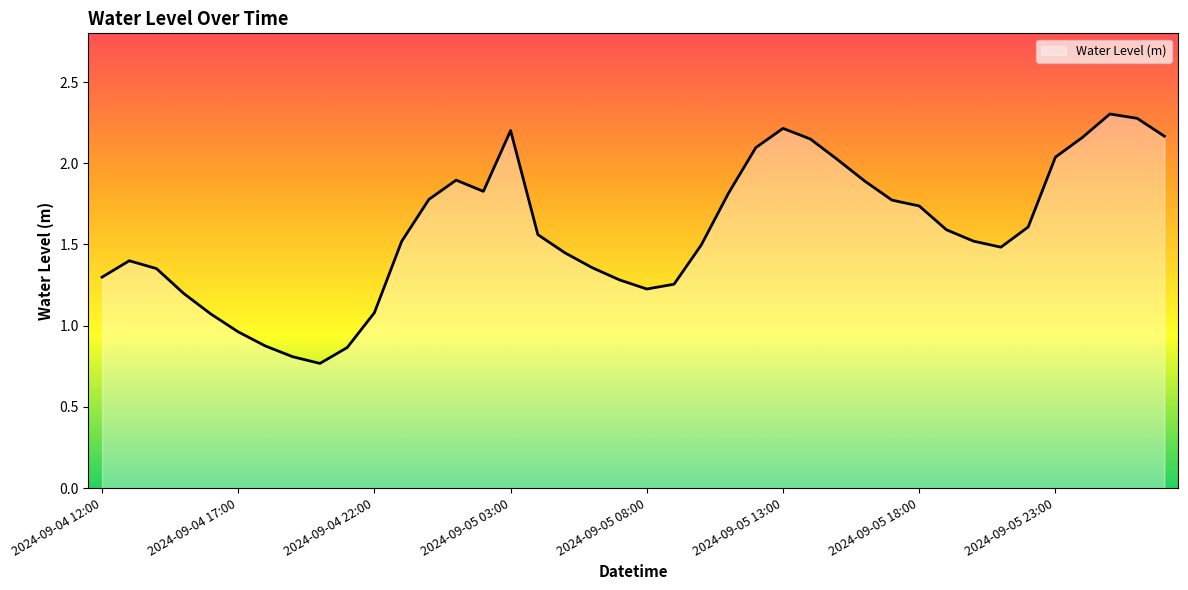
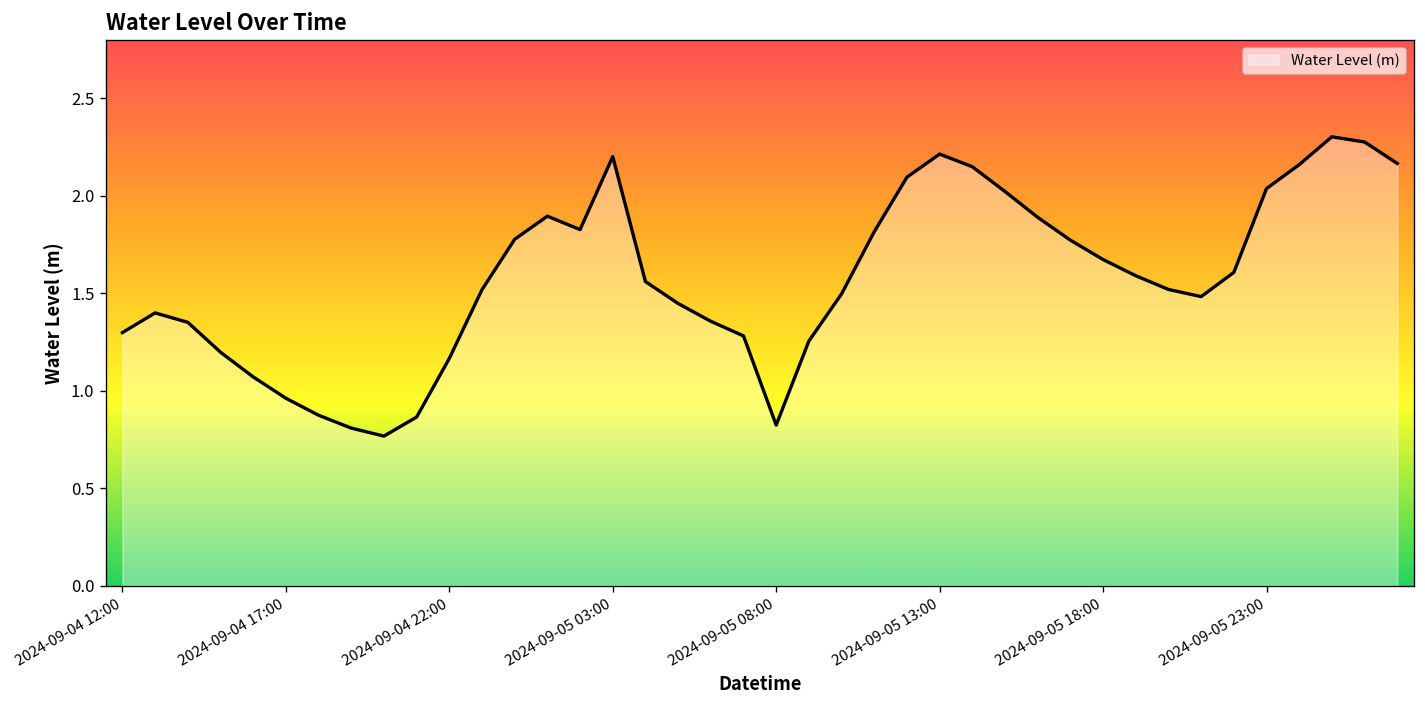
2024-09-04 22:00: 1.08 -> 1.17
2024-09-05 08:00: 1.23 -> 0.82
2024-09-05 18:00: 1.74 -> 1.67
